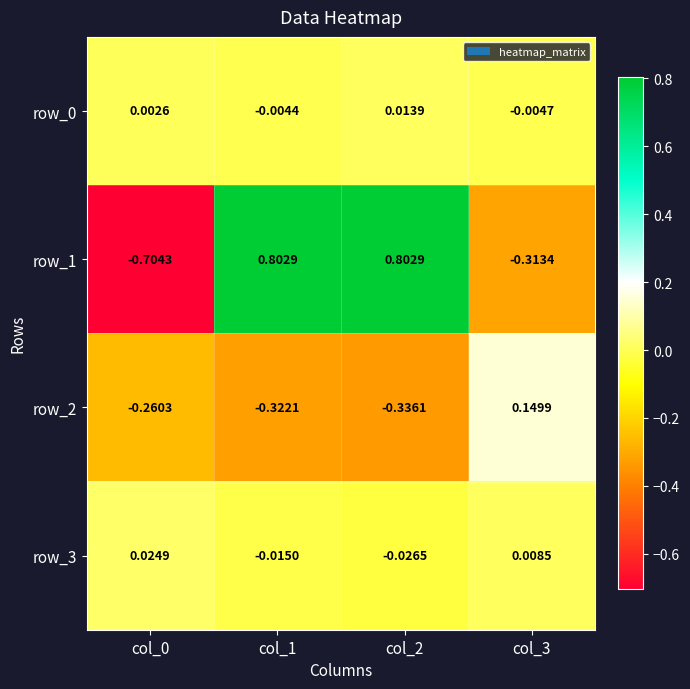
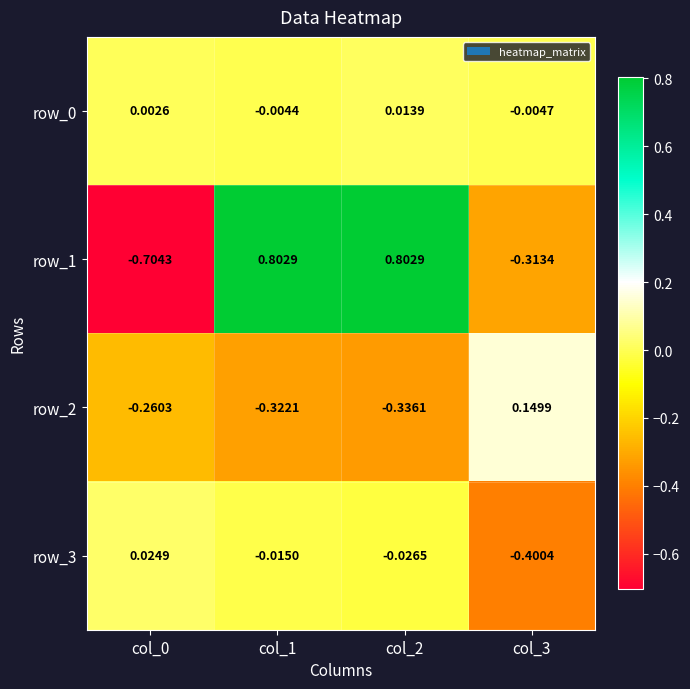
row_3, col_3: 0.0085 -> -0.4004
